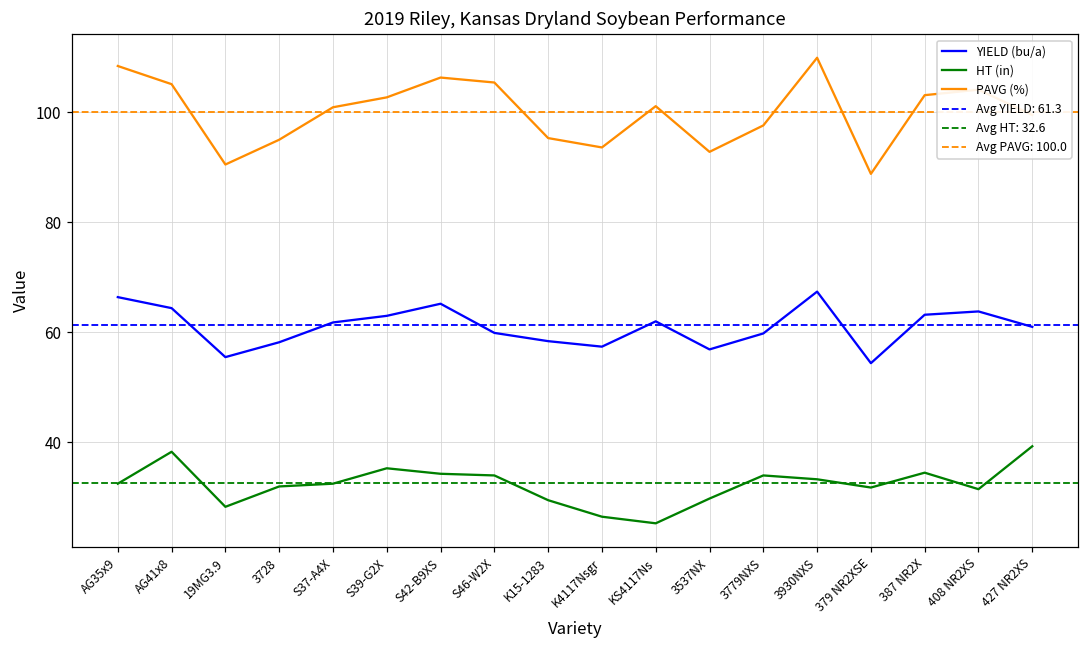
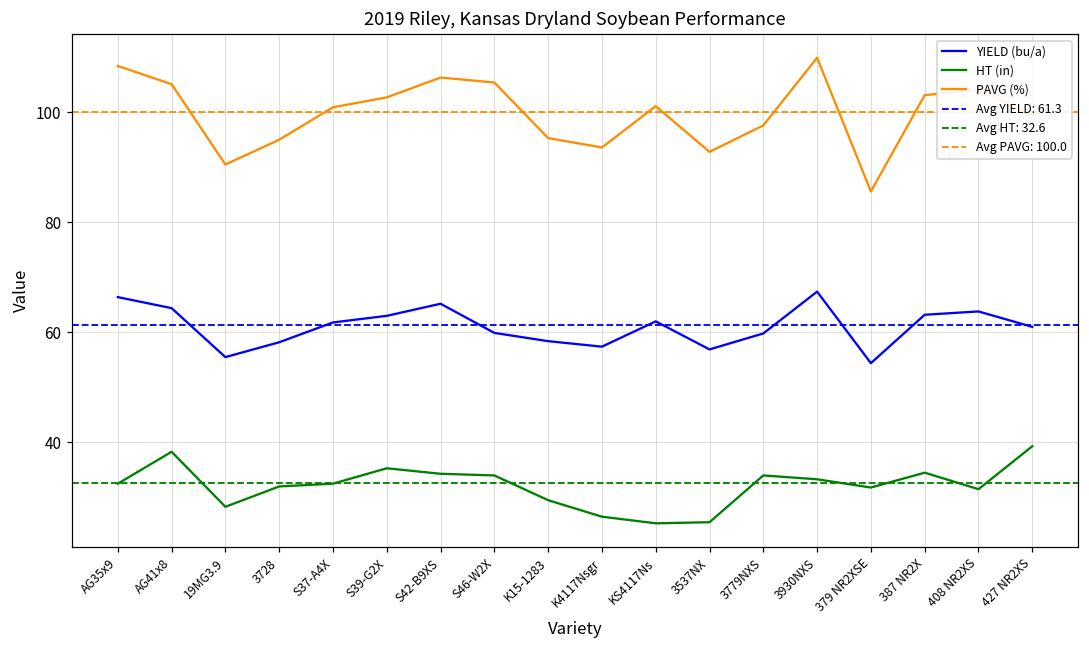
HT (in), 3537NX: 30 -> 26
PAVG (%), 379 NR2XSE: 89 -> 86
